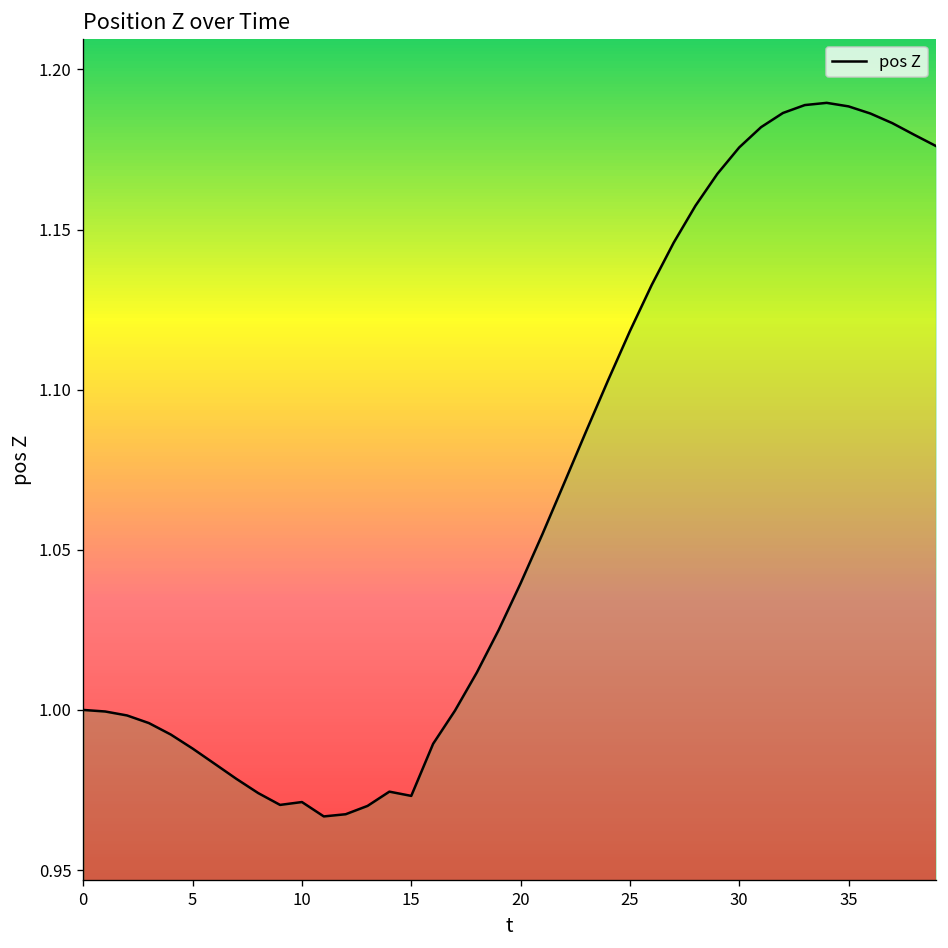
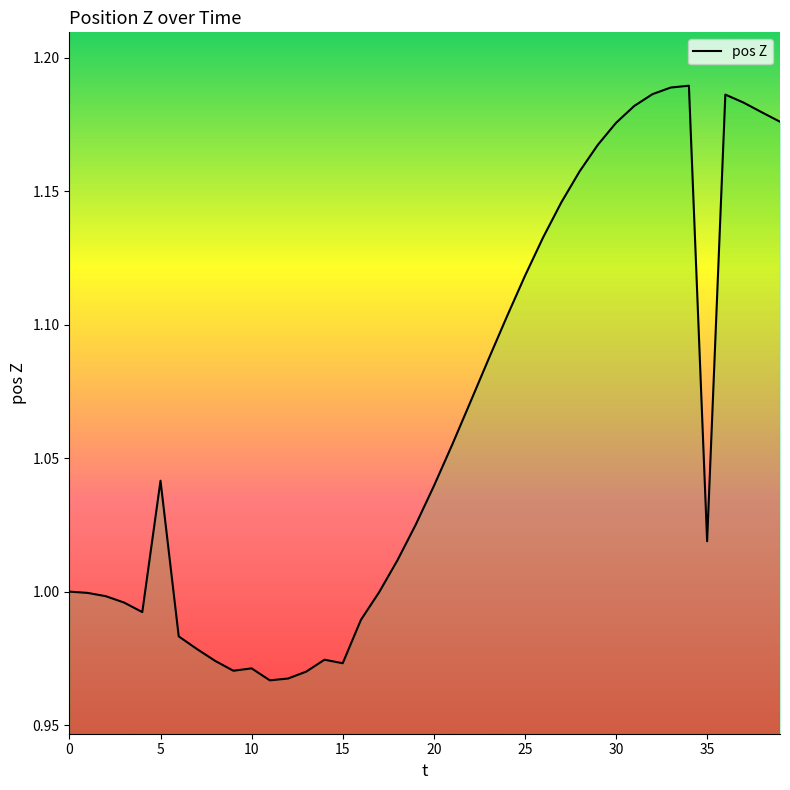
5: 0.988 -> 1.042
35: 1.188 -> 1.019
